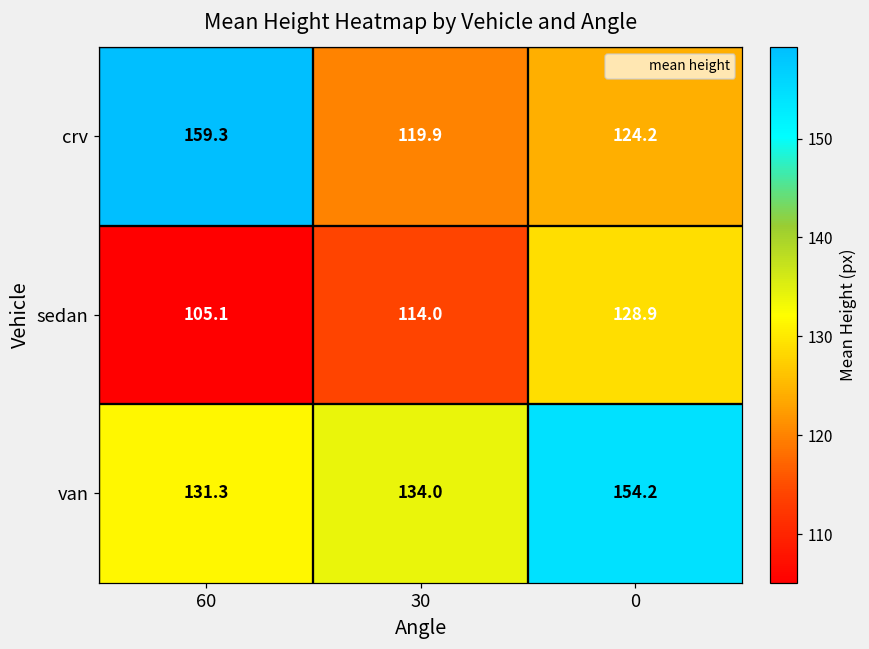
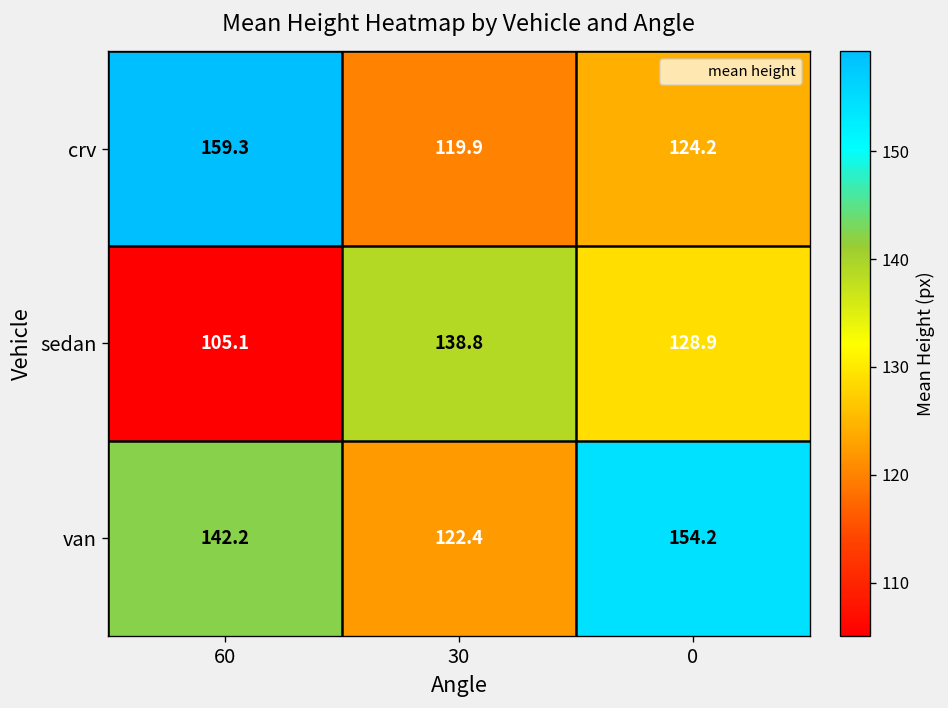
sedan, 30: 114.0 -> 138.8
van, 60: 131.3 -> 142.2
van, 30: 134.0 -> 122.4
